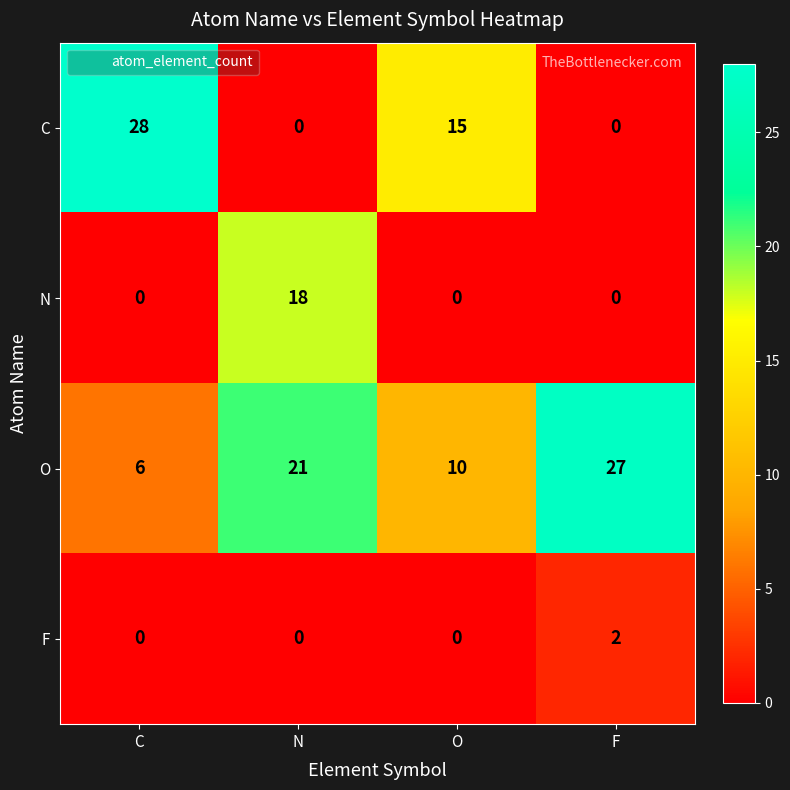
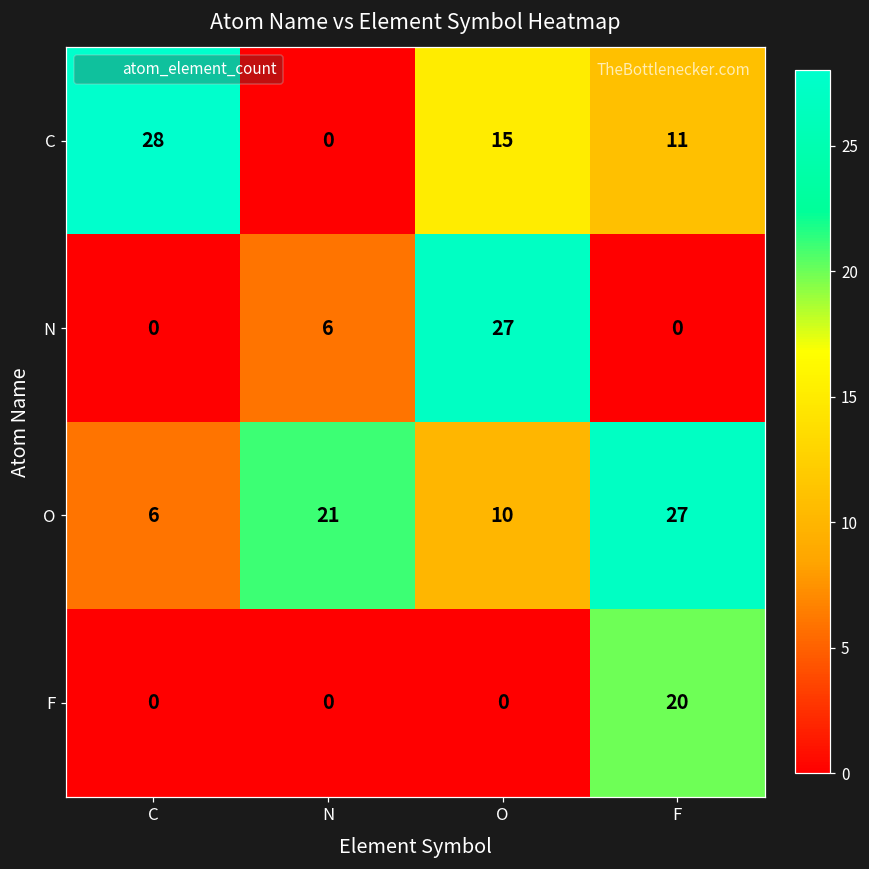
C, F: 0 -> 11
N, N: 18 -> 6
N, O: 0 -> 27
F, F: 2 -> 20
